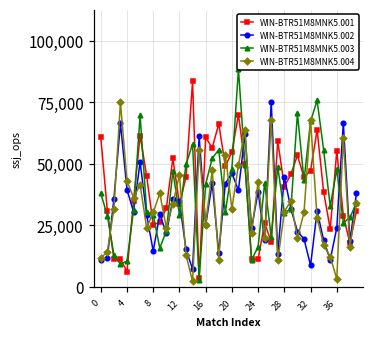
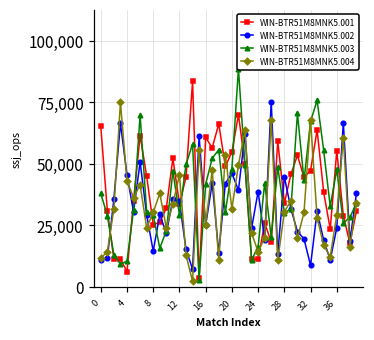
WIN-BTR51M8MNK5.001, 0: 61,000 -> 65,000
WIN-BTR51M8MNK5.002, 4: 40,000 -> 46,000
WIN-BTR51M8MNK5.004, 24: 43,000 -> 14,000
WIN-BTR51M8MNK5.001, 28: 41,000 -> 34,000
WIN-BTR51M8MNK5.004, 36: 3,000 -> 29,000
